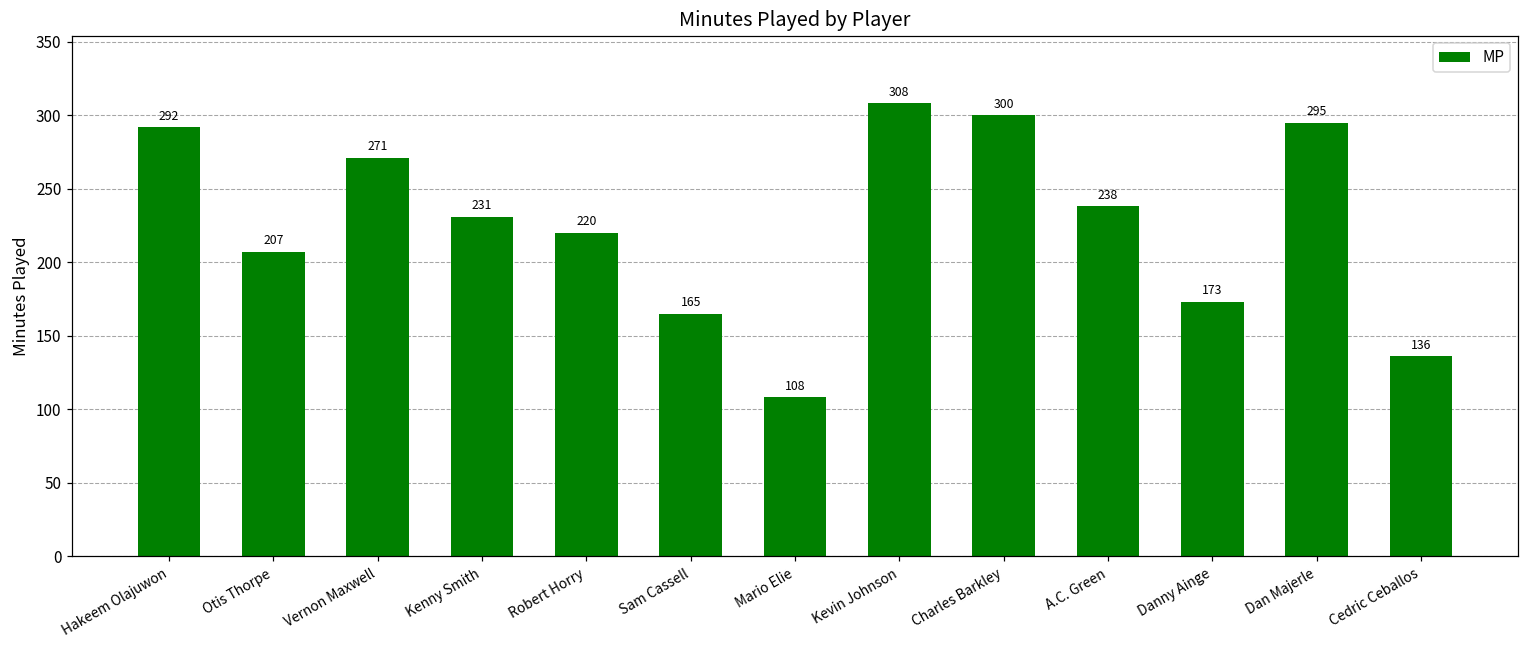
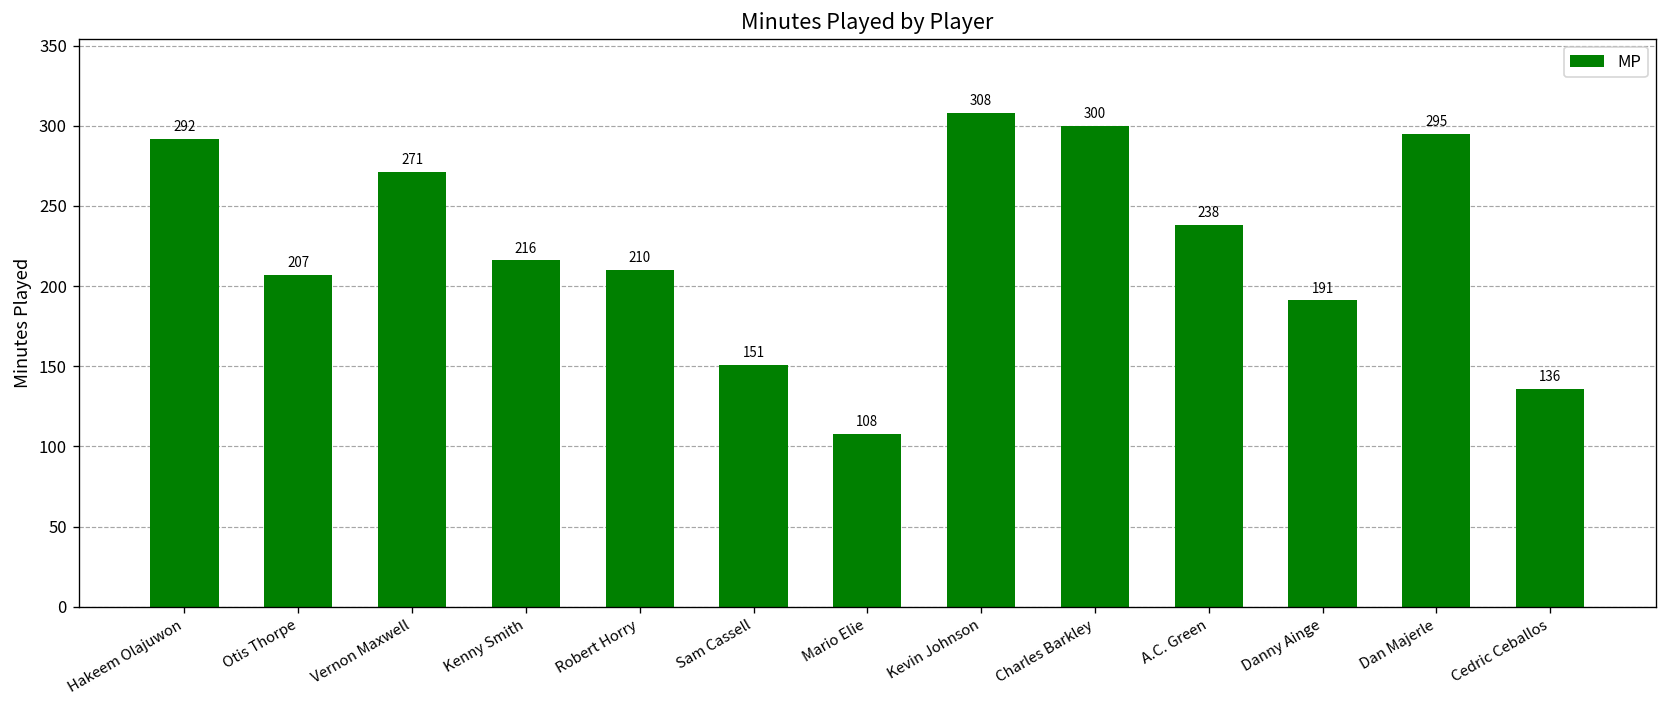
Kenny Smith: 231 -> 216
Robert Horry: 220 -> 210
Sam Cassell: 165 -> 151
Danny Ainge: 173 -> 191
